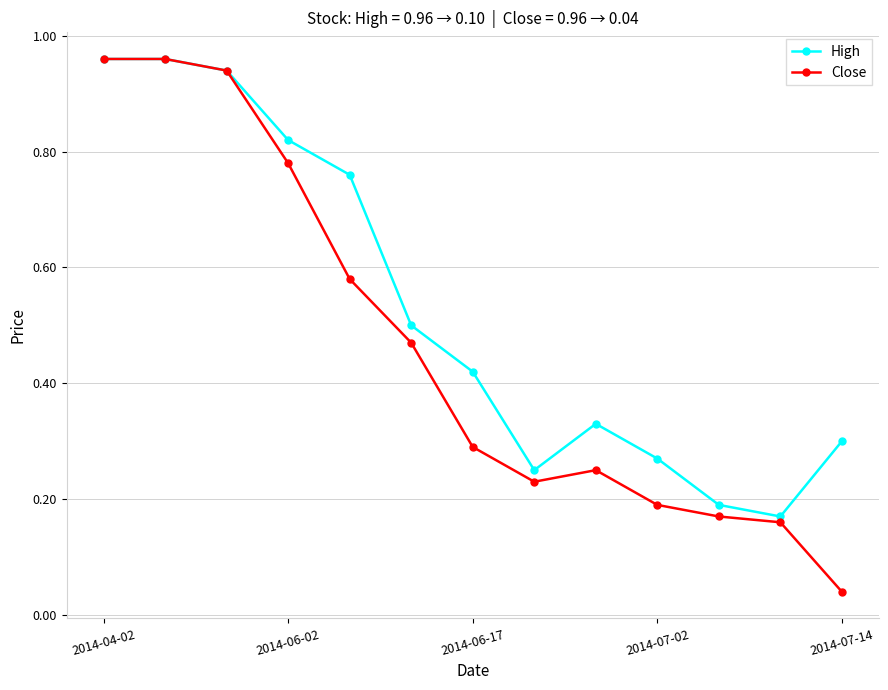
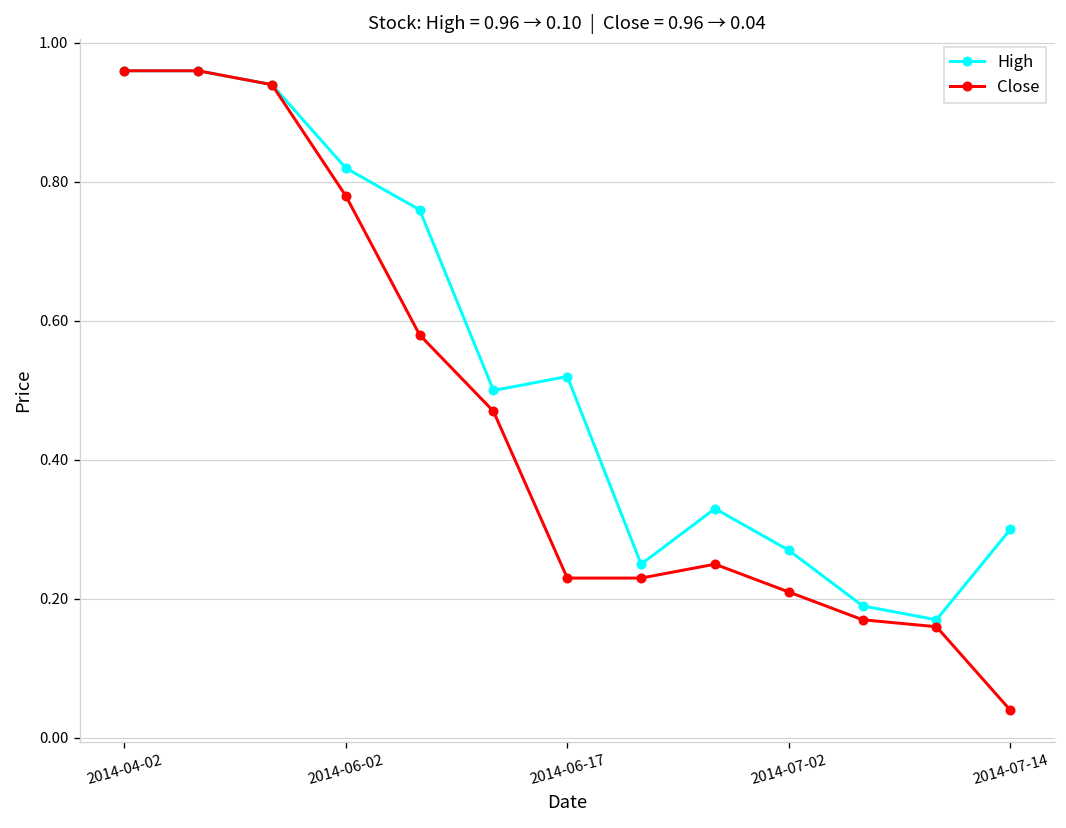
High, 2014-06-17: 0.42 -> 0.52
Close, 2014-06-17: 0.29 -> 0.23
Close, 2014-07-02: 0.19 -> 0.21
